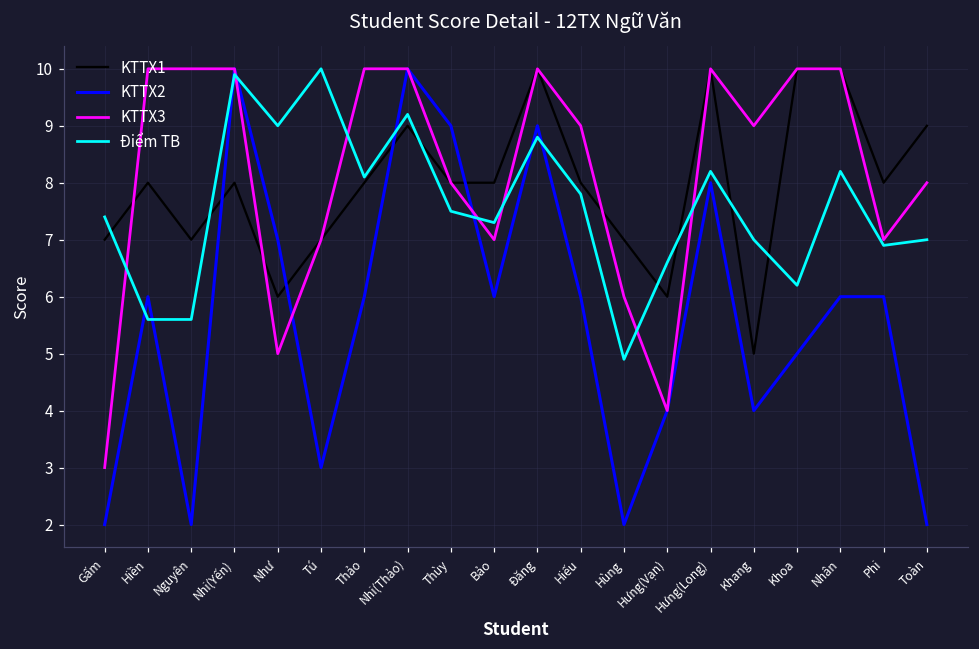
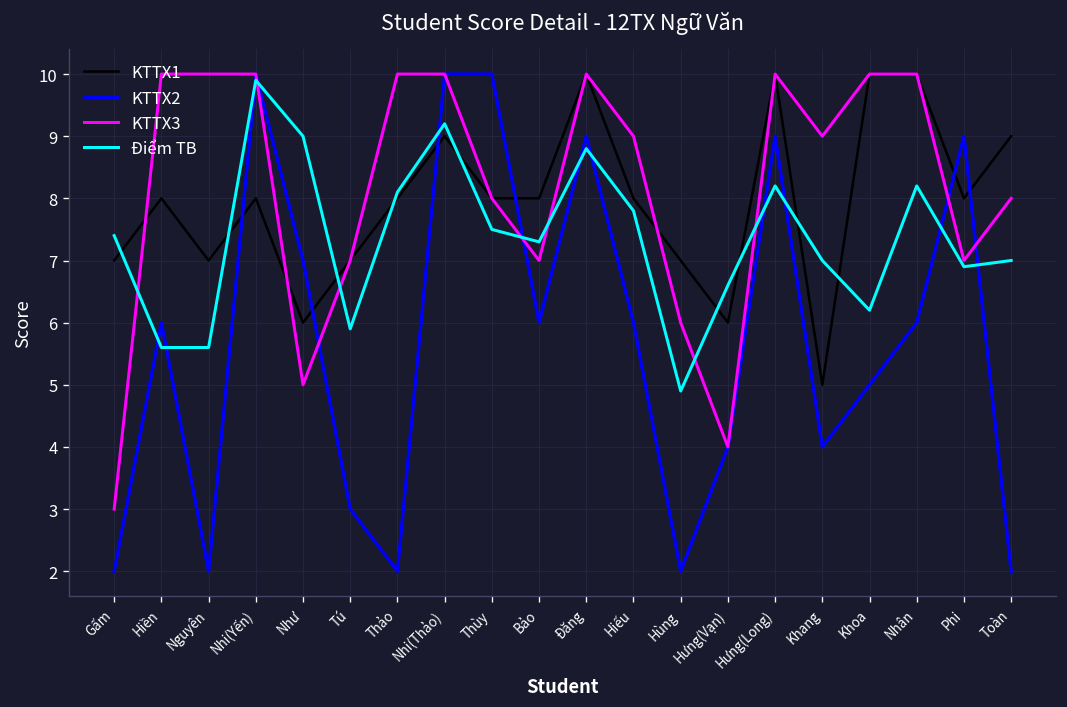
Điểm TB, Tú: 10.0 -> 5.9
KTTX2, Thảo: 6 -> 2
KTTX2, Thùy: 9 -> 10
KTTX2, Hưng(Long): 8 -> 9
KTTX2, Phi: 6 -> 9
